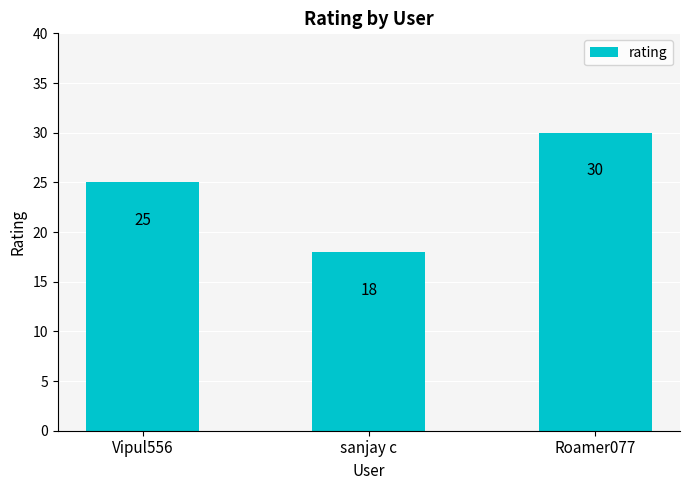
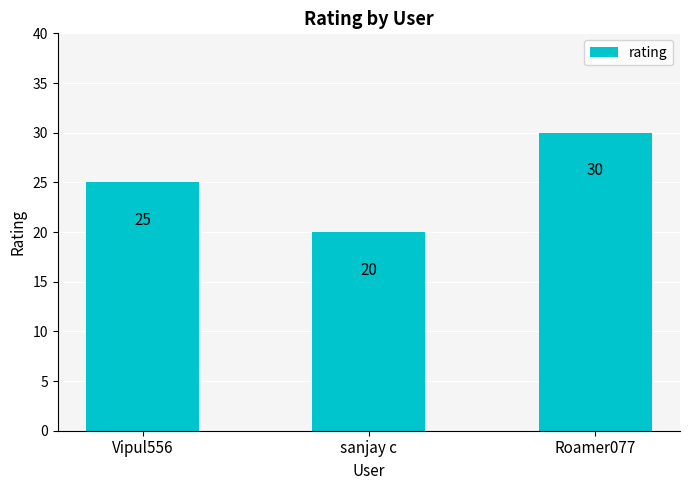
sanjay c: 18 -> 20
